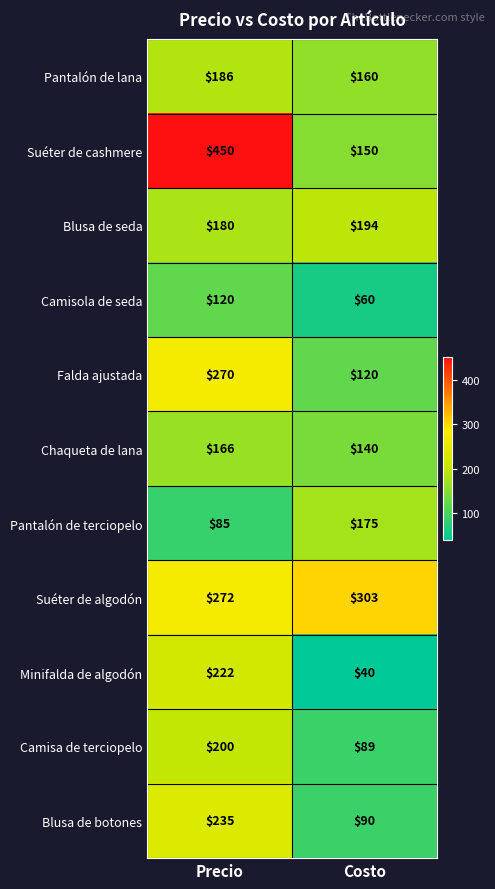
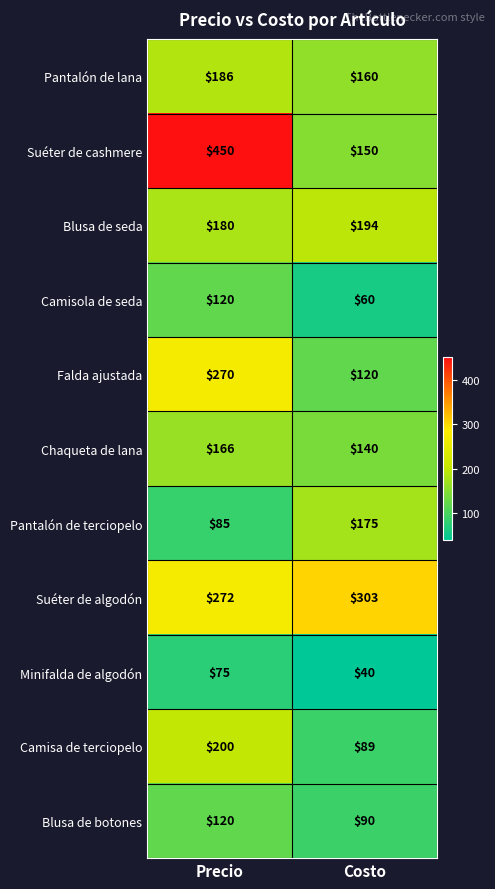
Minifalda de algodón, Precio: $222 -> $75
Blusa de botones, Precio: $235 -> $120
